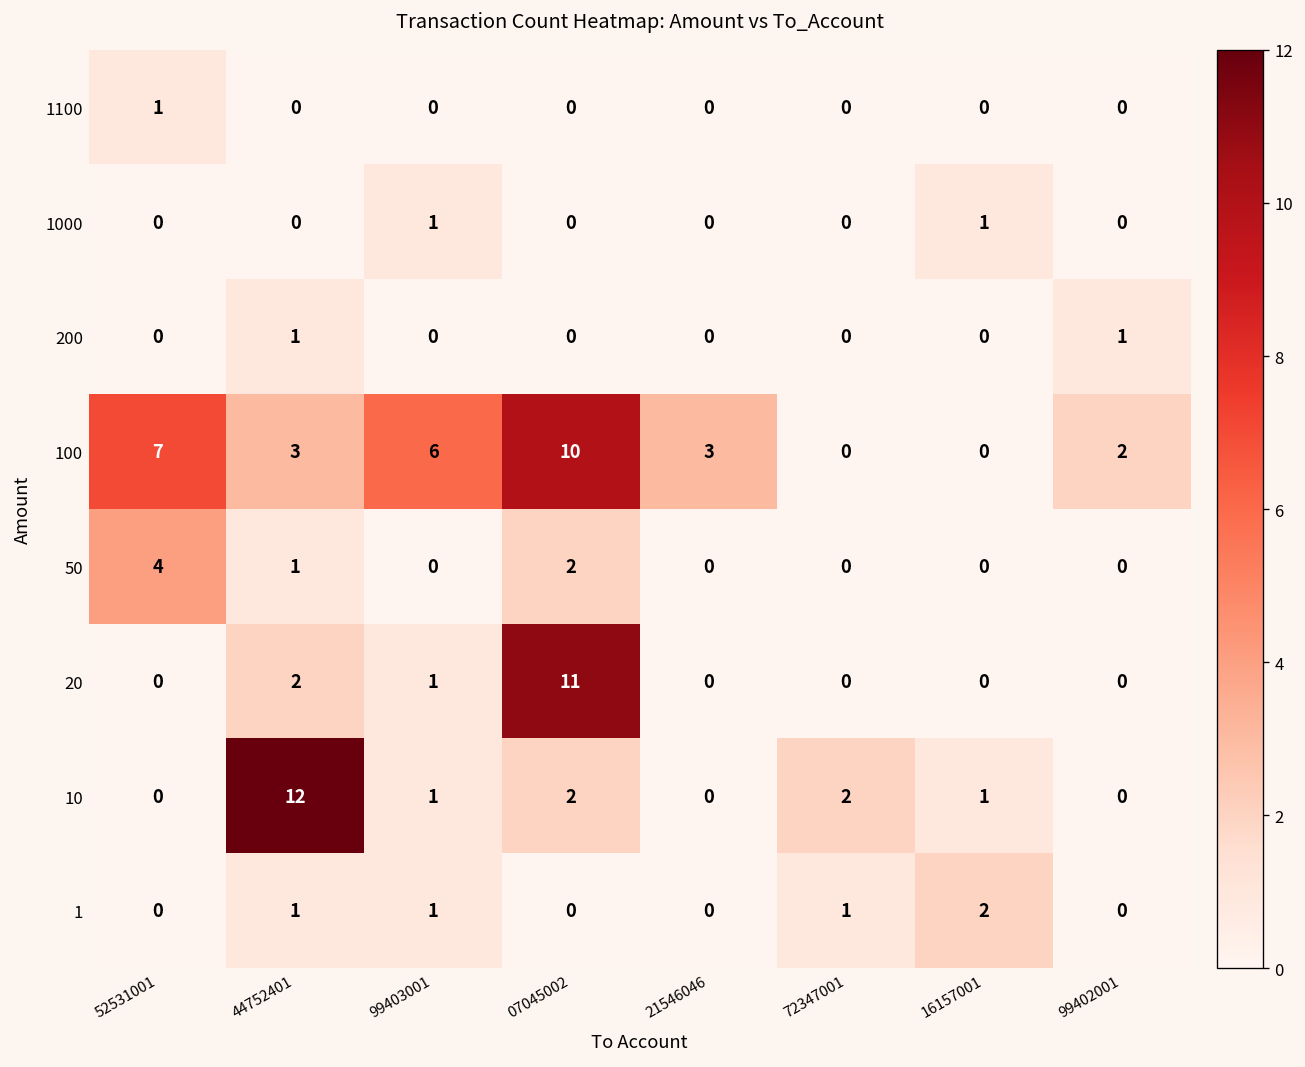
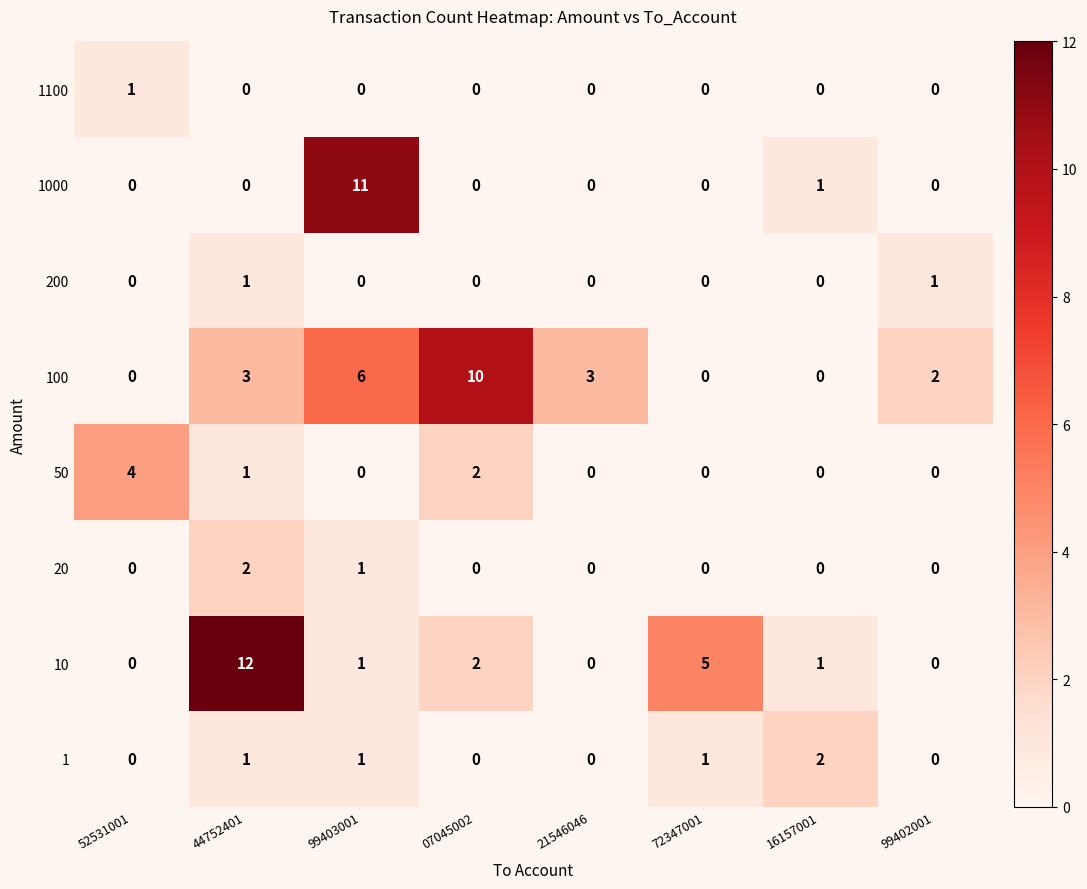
1000, 99403001: 1 -> 11
100, 52531001: 7 -> 0
20, 07045002: 11 -> 0
10, 72347001: 2 -> 5
